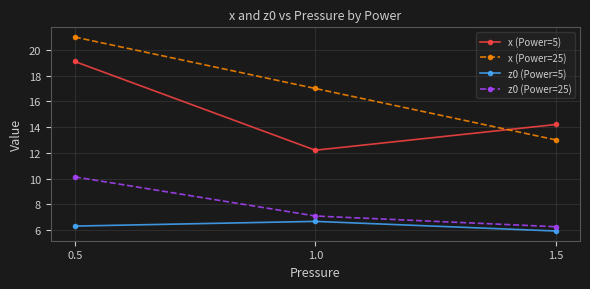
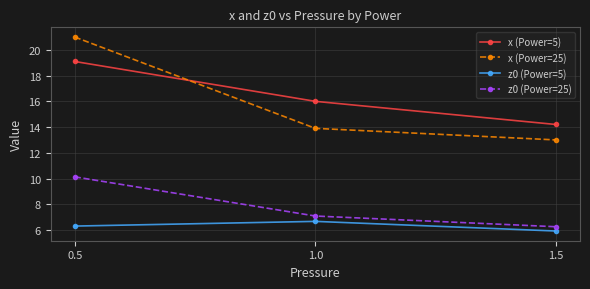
x (Power=5), 1.0: 12.2 -> 16.0
x (Power=25), 1.0: 17.0 -> 13.9
